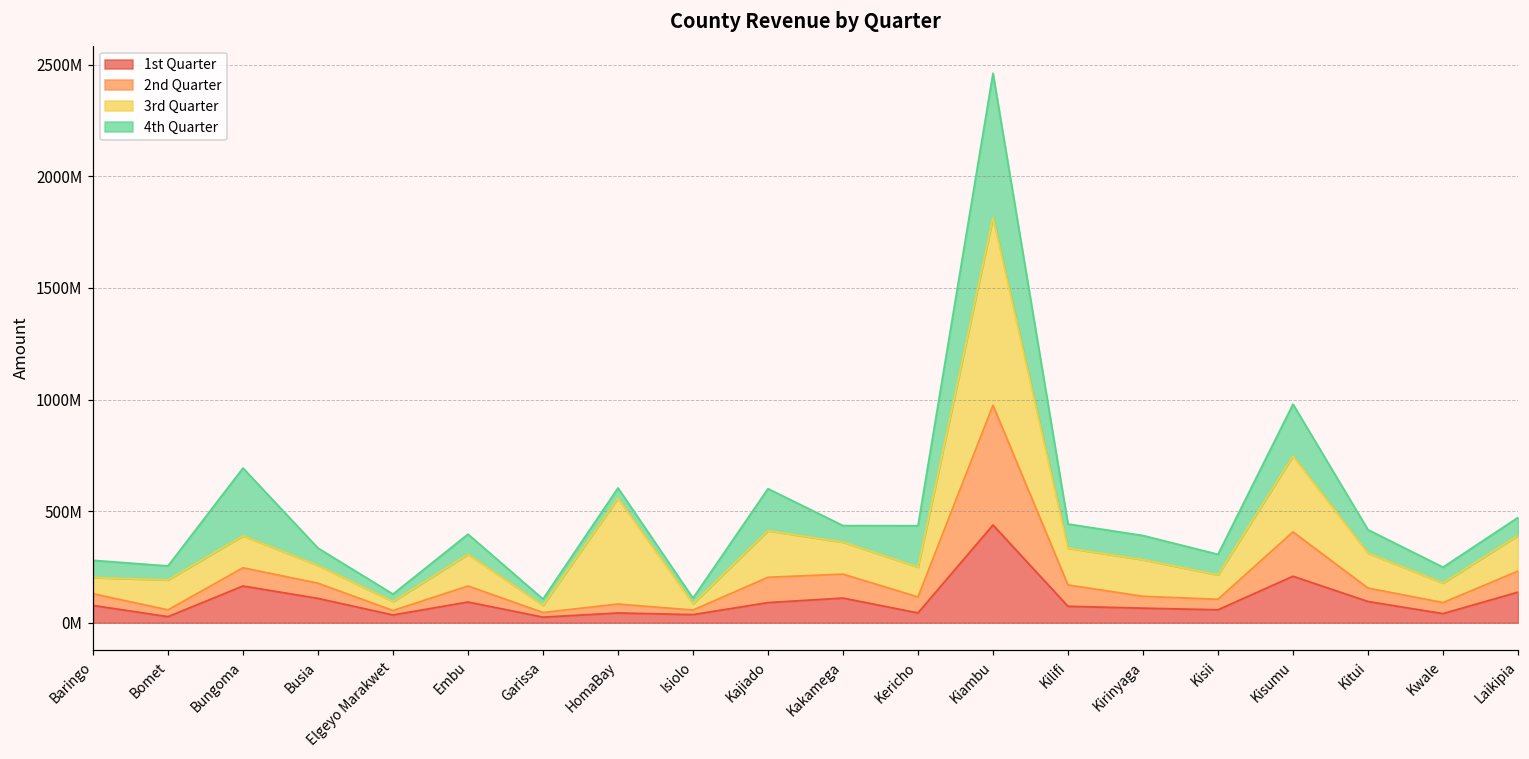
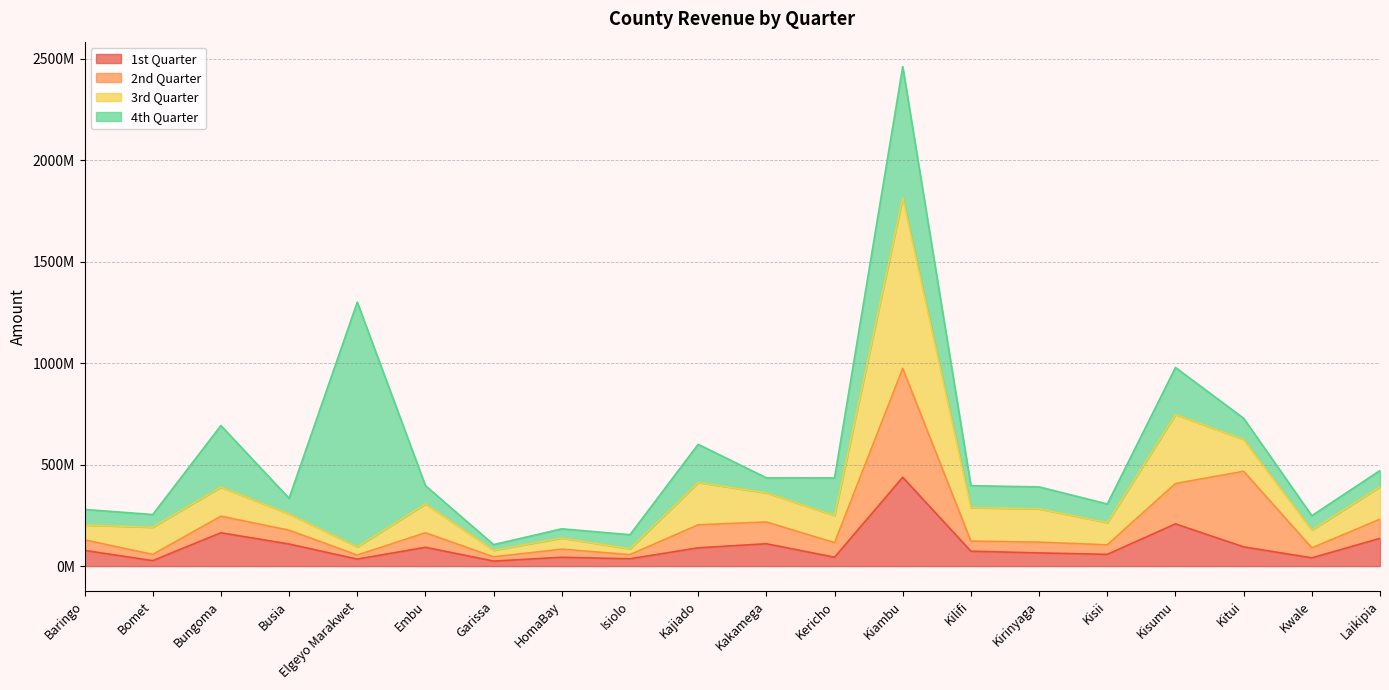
4th Quarter, Elgeyo Marakwet: 30000000 -> 1210000000
3rd Quarter, HomaBay: 470000000 -> 60000000
4th Quarter, Isiolo: 30000000 -> 70000000
2nd Quarter, Kilifi: 100000000 -> 50000000
2nd Quarter, Kitui: 60000000 -> 370000000
